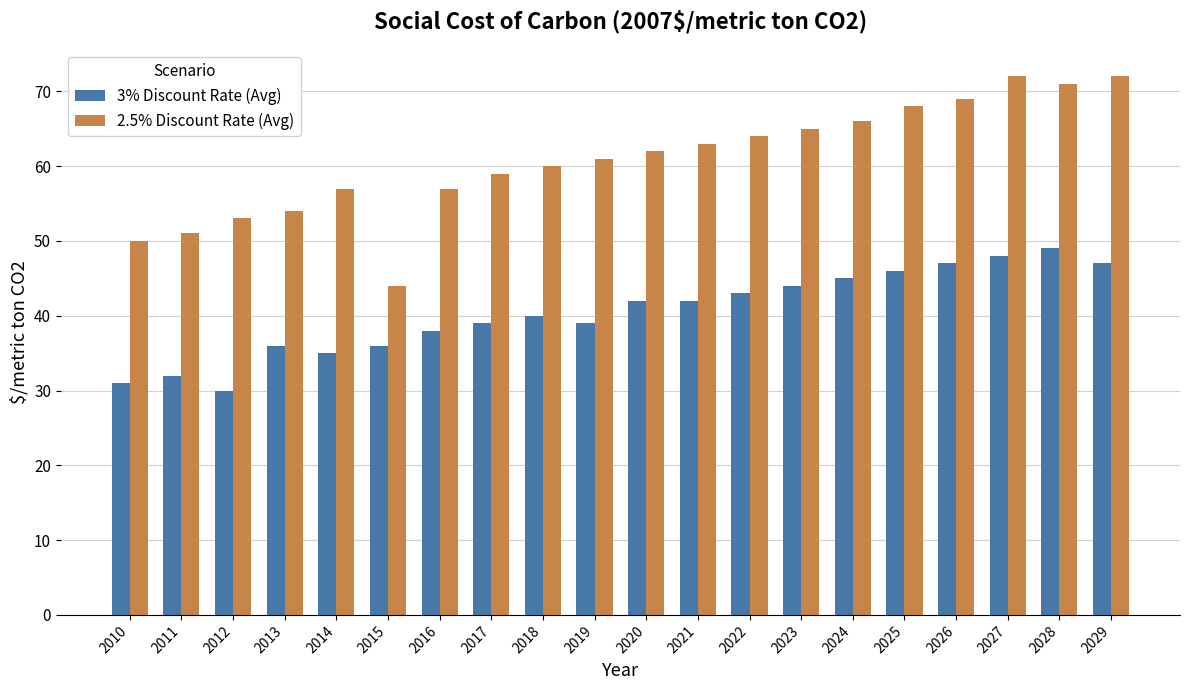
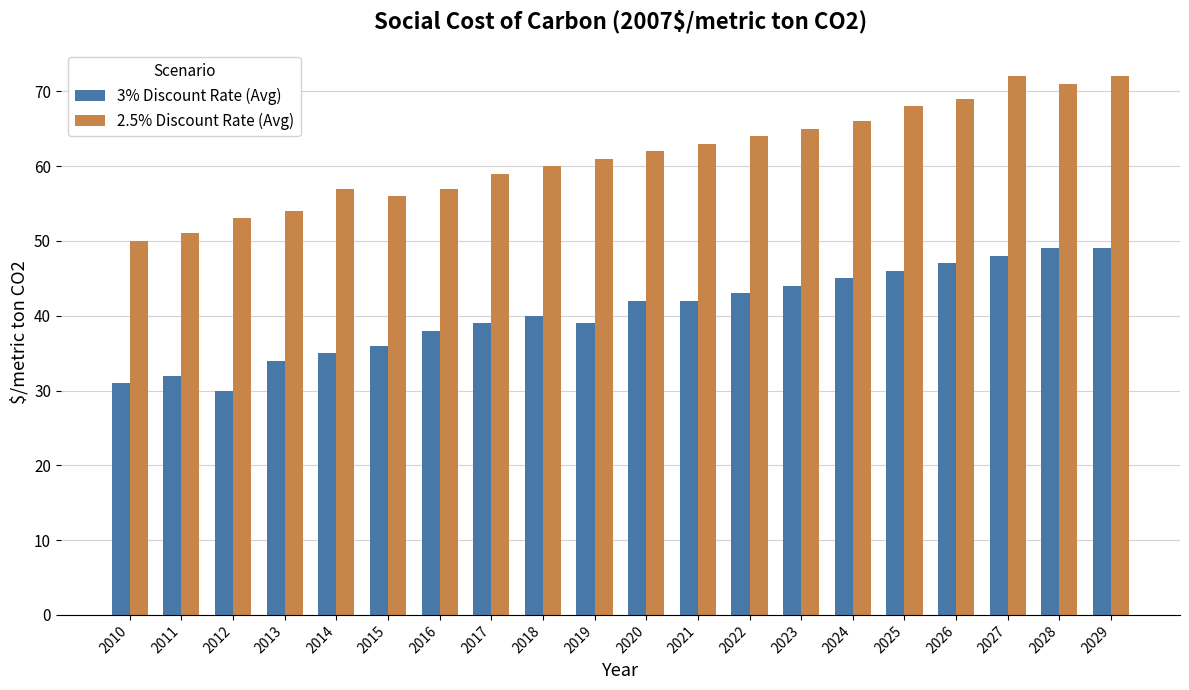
3% Discount Rate (Avg), 2013: 36 -> 34
2.5% Discount Rate (Avg), 2015: 44 -> 56
3% Discount Rate (Avg), 2029: 47 -> 49
